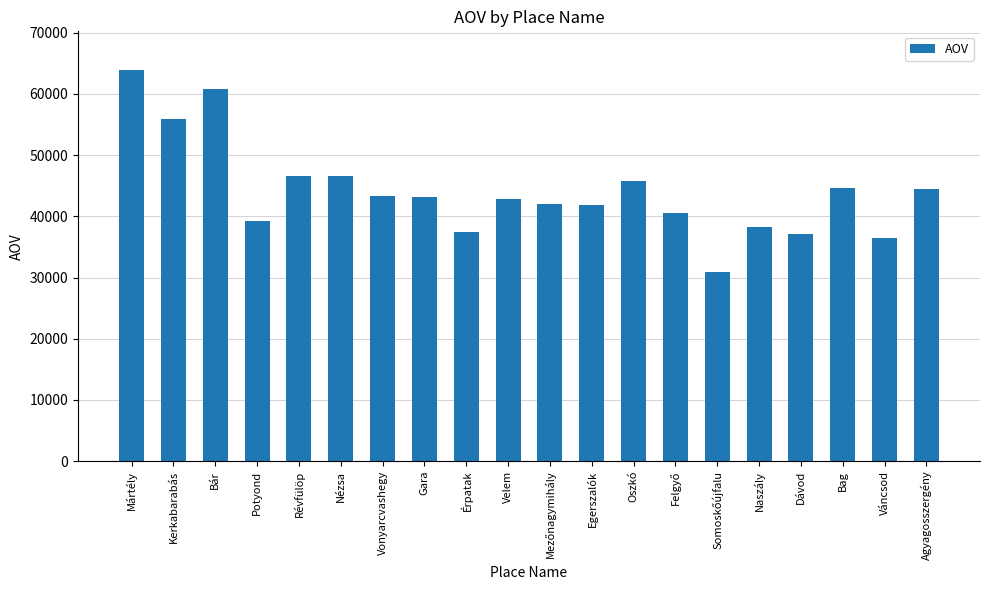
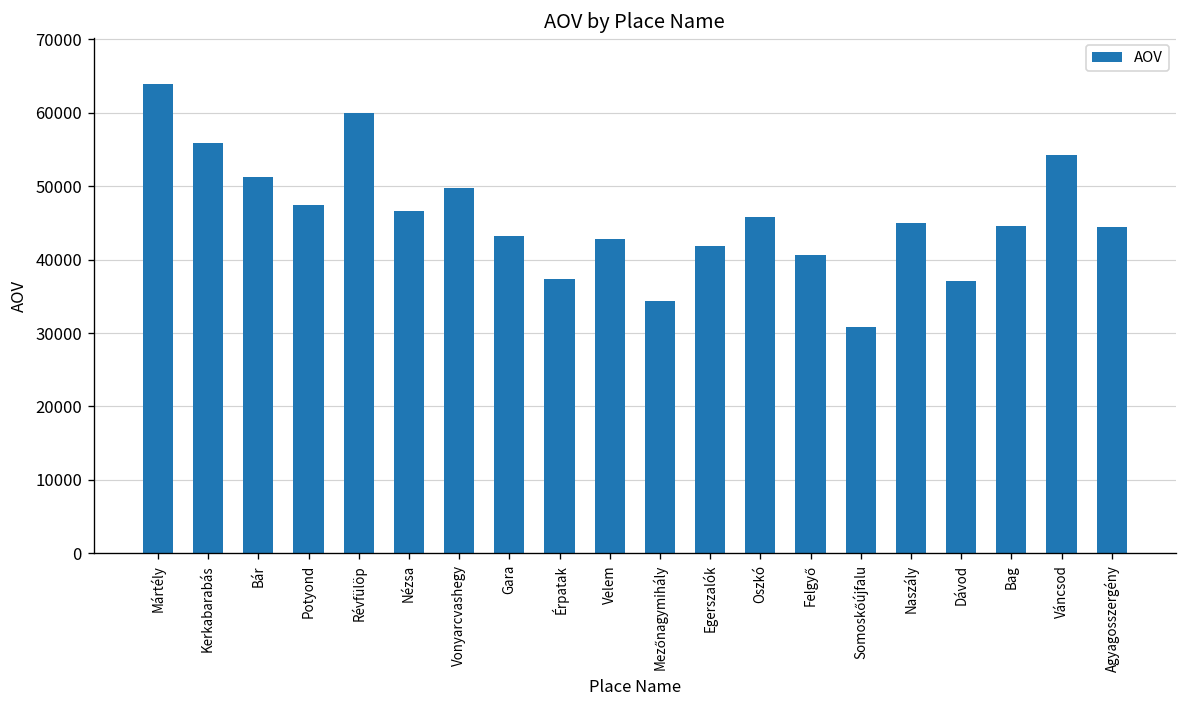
Bár: 61000 -> 51000
Potyond: 39000 -> 47000
Révfülöp: 47000 -> 60000
Vonyarcvashegy: 43000 -> 50000
Mezőnagymihály: 42000 -> 34000
Naszály: 38000 -> 45000
Váncsod: 36000 -> 54000
